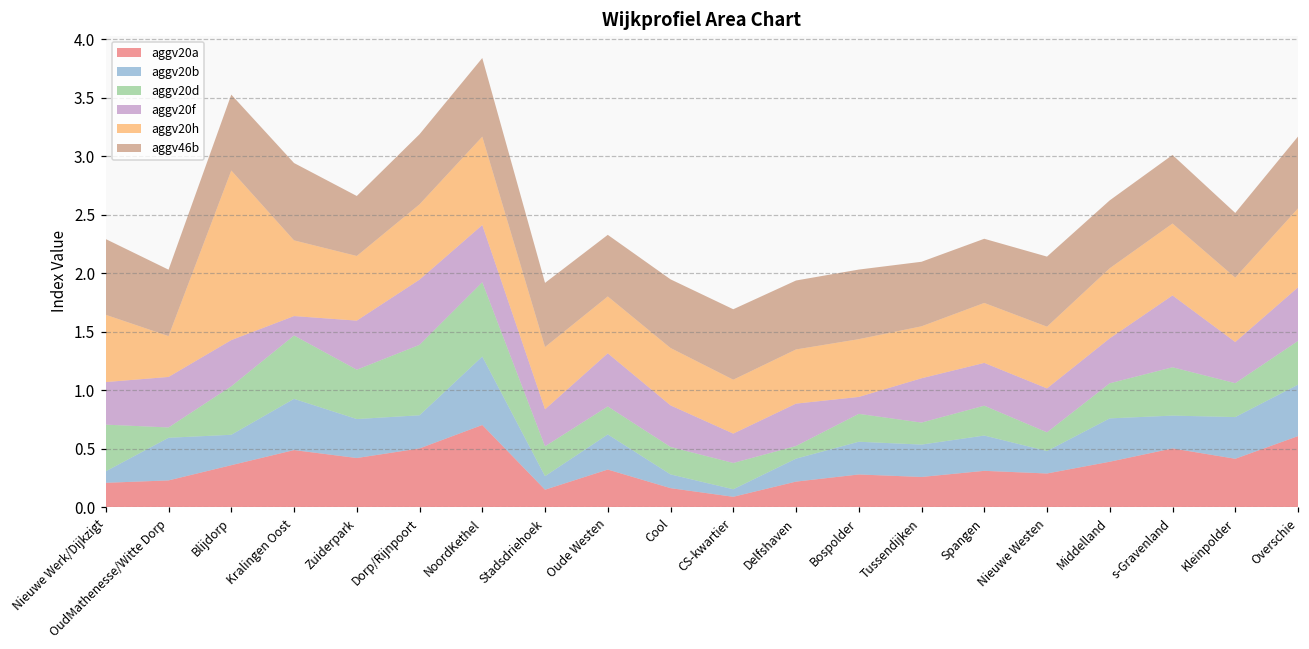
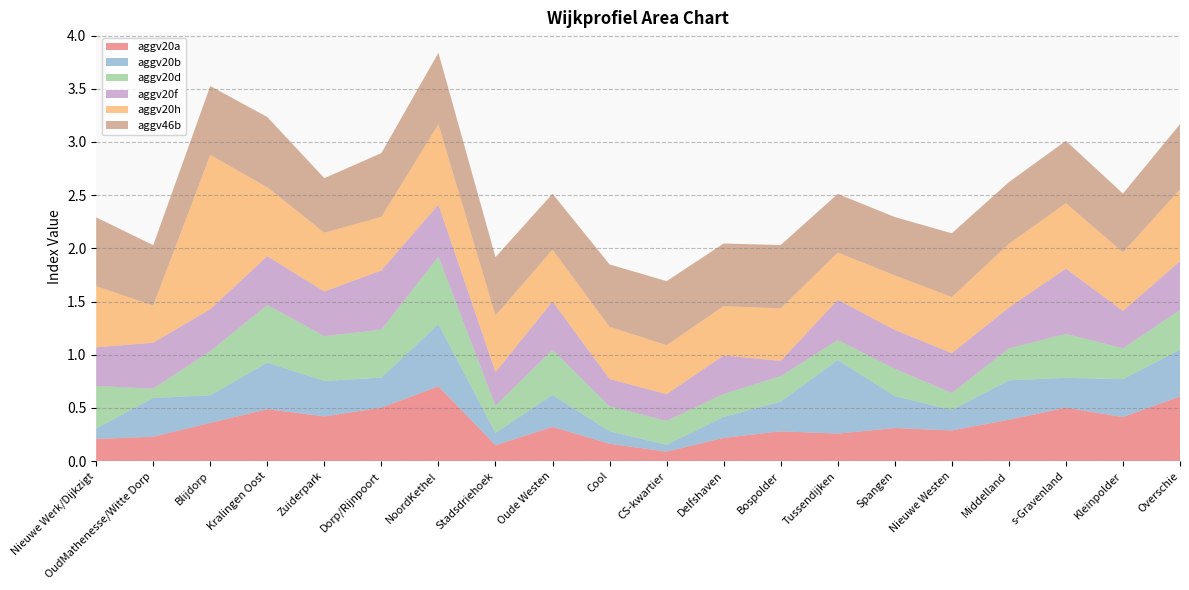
aggv20f, Kralingen Oost: 0.17 -> 0.46
aggv20d, Dorp/Rijnpoort: 0.60 -> 0.45
aggv20h, Dorp/Rijnpoort: 0.64 -> 0.50
aggv20d, Oude Westen: 0.24 -> 0.43
aggv20f, Cool: 0.36 -> 0.26
aggv20d, Delfshaven: 0.11 -> 0.22
aggv20b, Tussendijken: 0.28 -> 0.69
